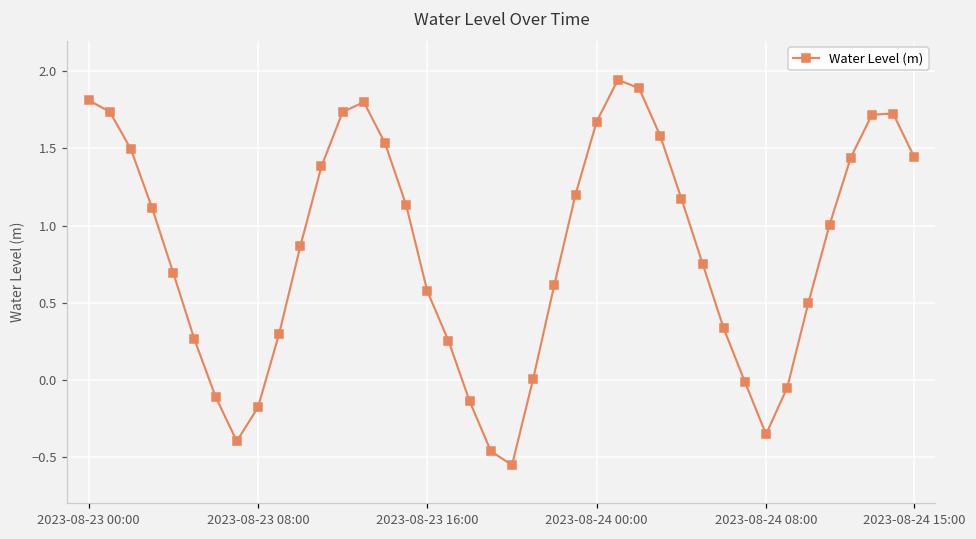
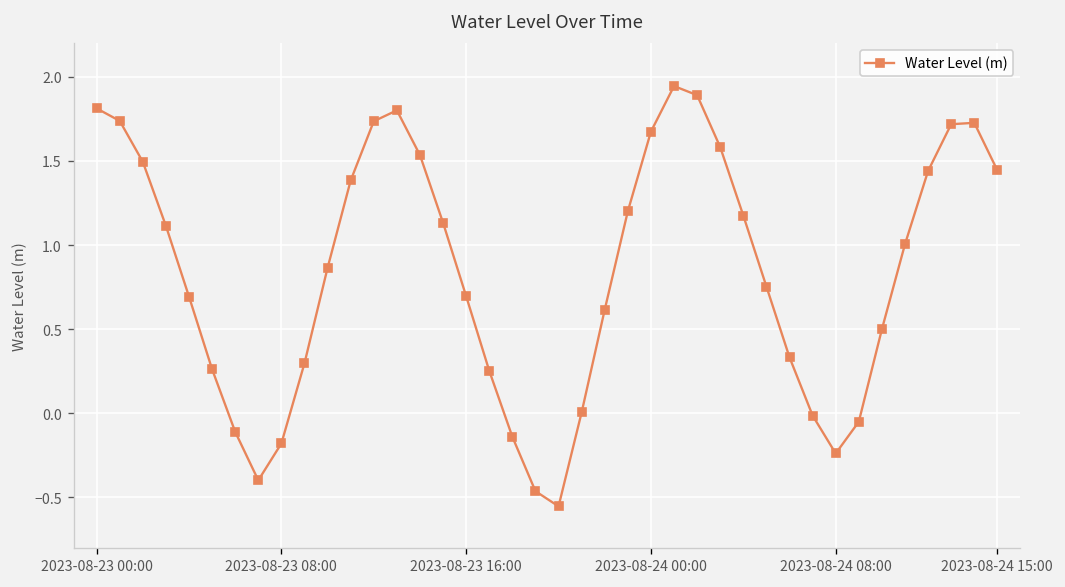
2023-08-23 16:00: 0.57 -> 0.70
2023-08-24 08:00: -0.35 -> -0.24
